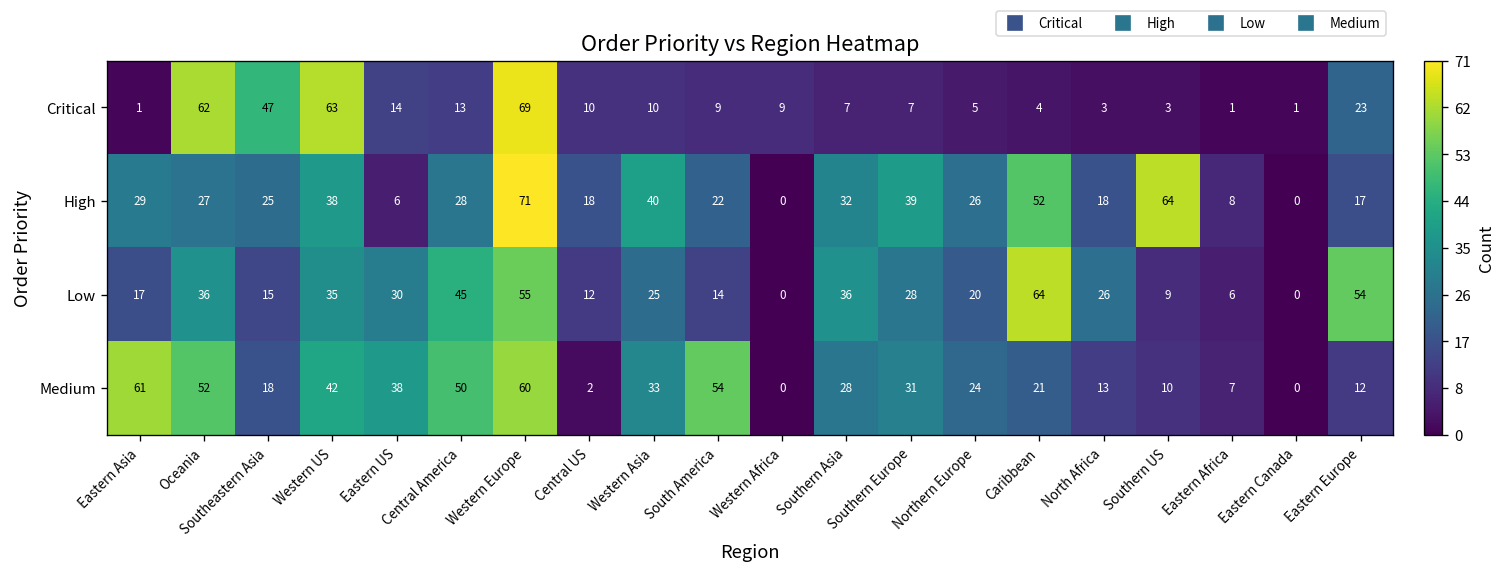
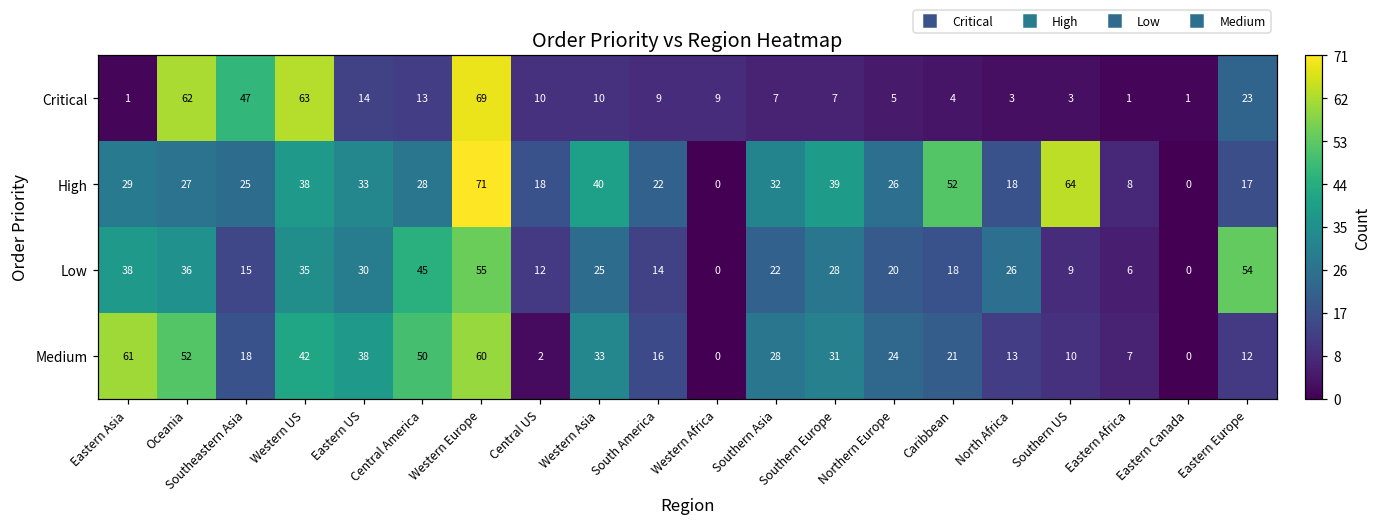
High, Eastern US: 6 -> 33
Low, Eastern Asia: 17 -> 38
Low, Southern Asia: 36 -> 22
Low, Caribbean: 64 -> 18
Medium, South America: 54 -> 16
